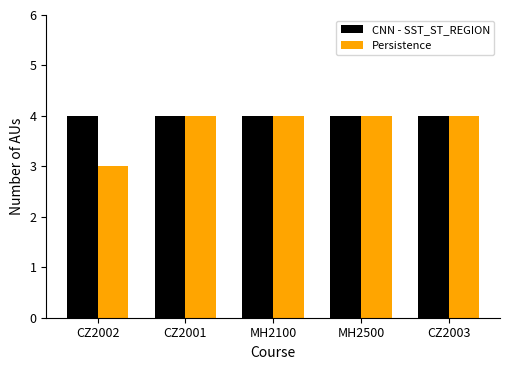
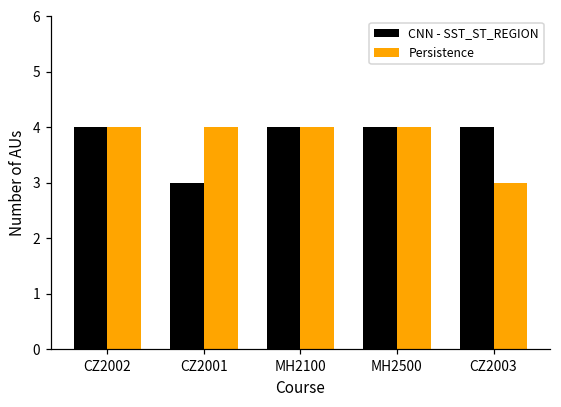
Persistence, CZ2002: 3 -> 4
CNN - SST_ST_REGION, CZ2001: 4 -> 3
Persistence, CZ2003: 4 -> 3
